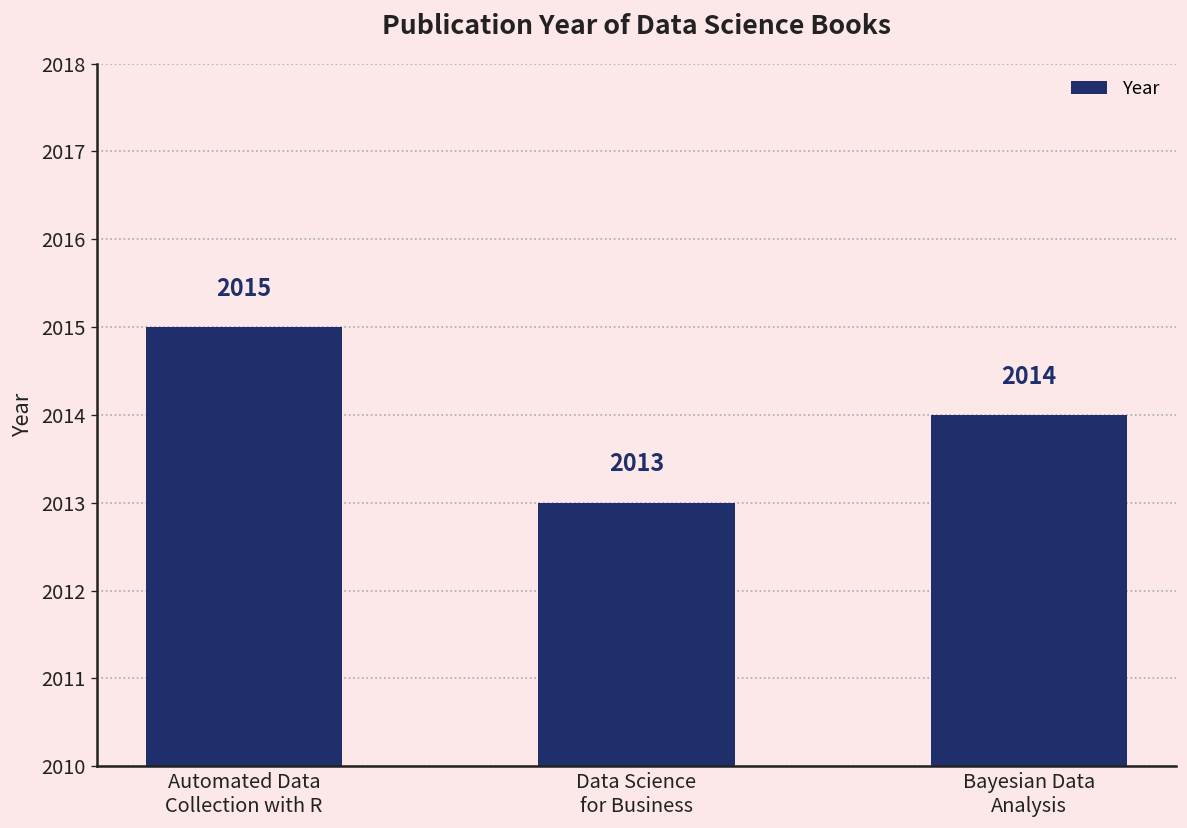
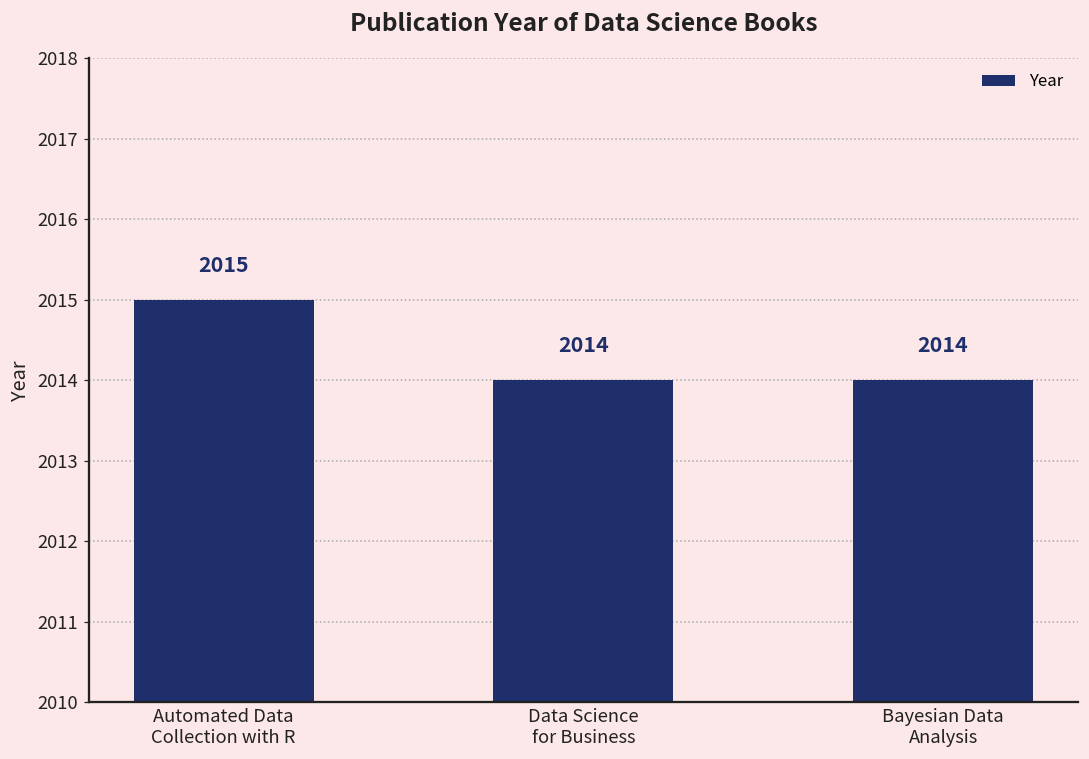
Data Science for Business: 2013 -> 2014
